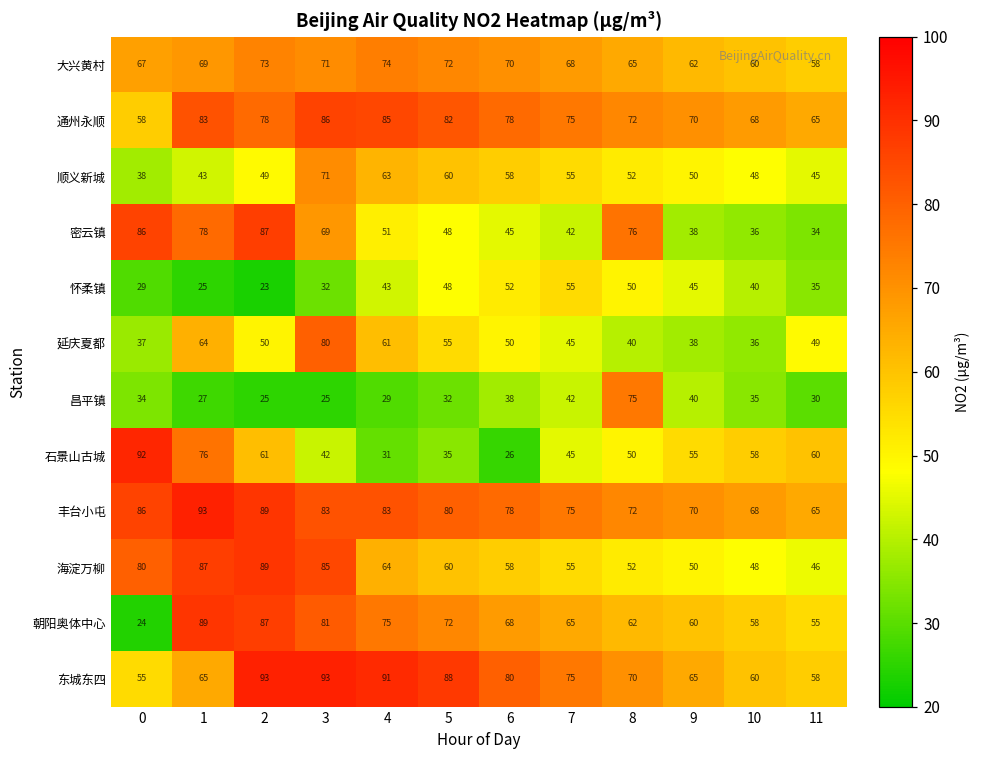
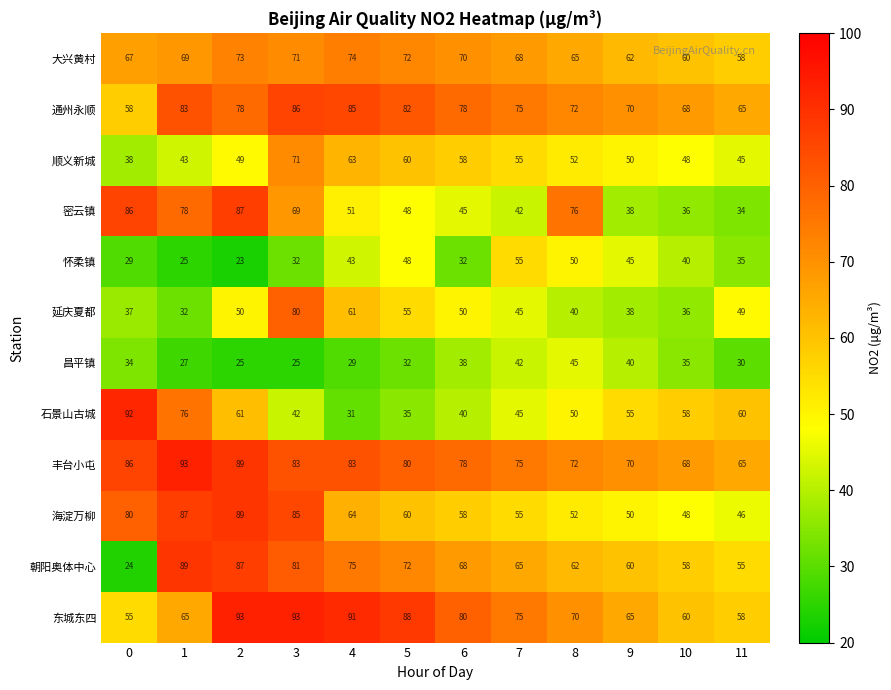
怀柔镇, 6: 52 -> 32
延庆夏都, 1: 64 -> 32
昌平镇, 8: 75 -> 45
石景山古城, 6: 26 -> 40
